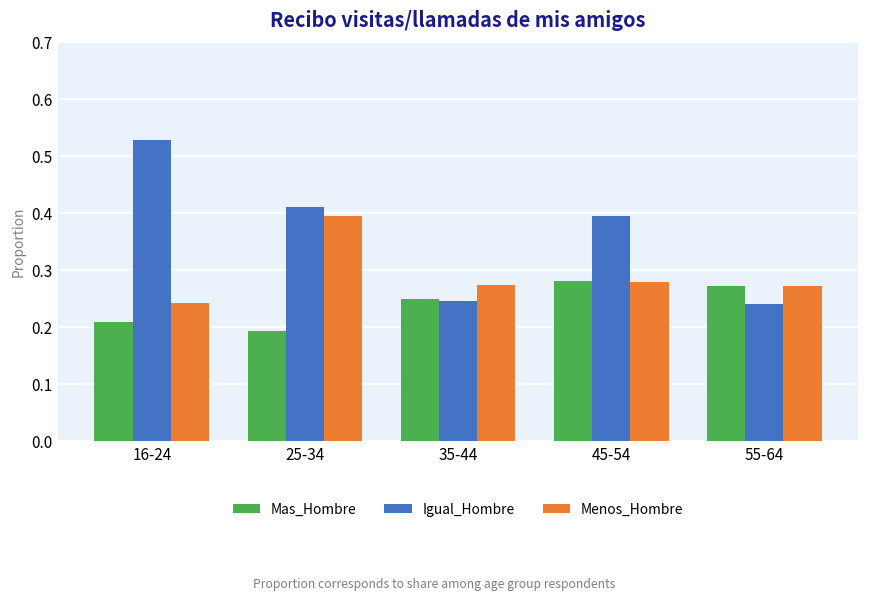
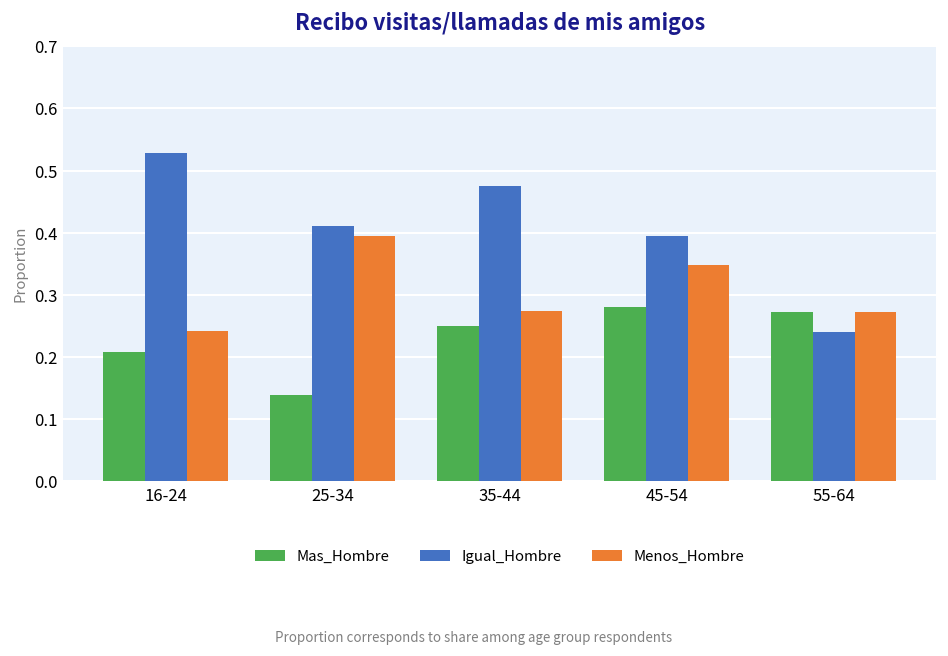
Mas_Hombre, 25-34: 0.19 -> 0.14
Igual_Hombre, 35-44: 0.25 -> 0.48
Menos_Hombre, 45-54: 0.28 -> 0.35
